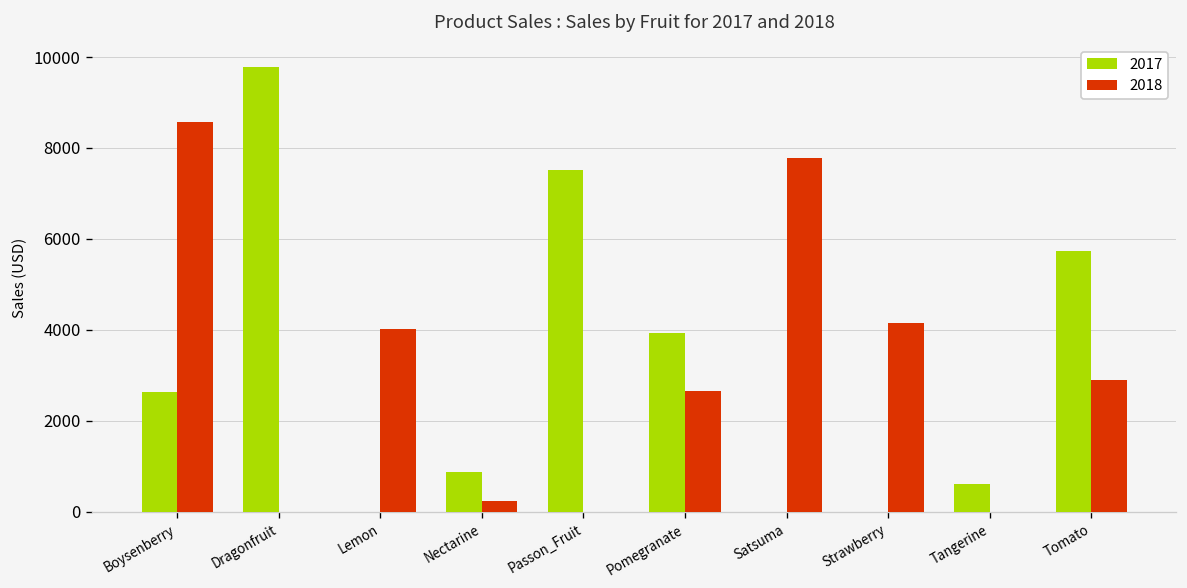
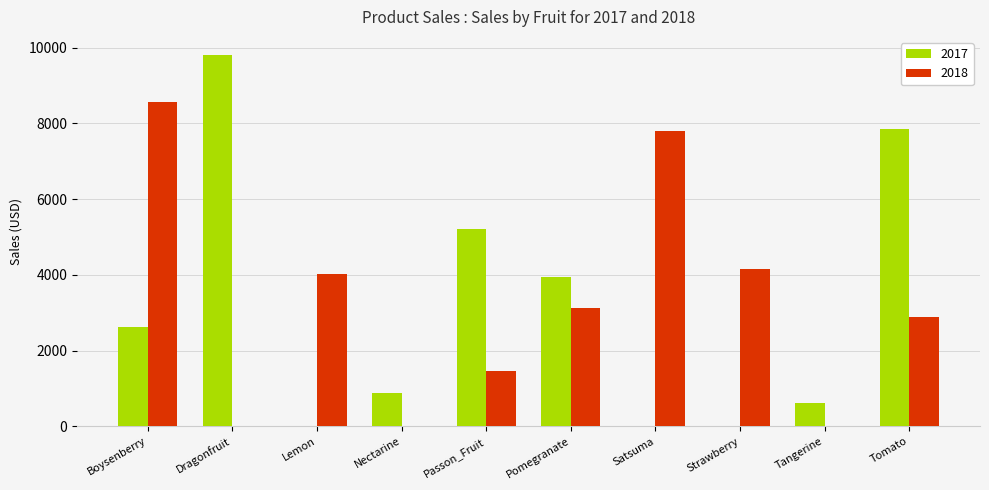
2018, Nectarine: 200 -> 0
2017, Passon_Fruit: 7500 -> 5200
2018, Passon_Fruit: 0 -> 1400
2018, Pomegranate: 2600 -> 3100
2017, Tomato: 5700 -> 7800
